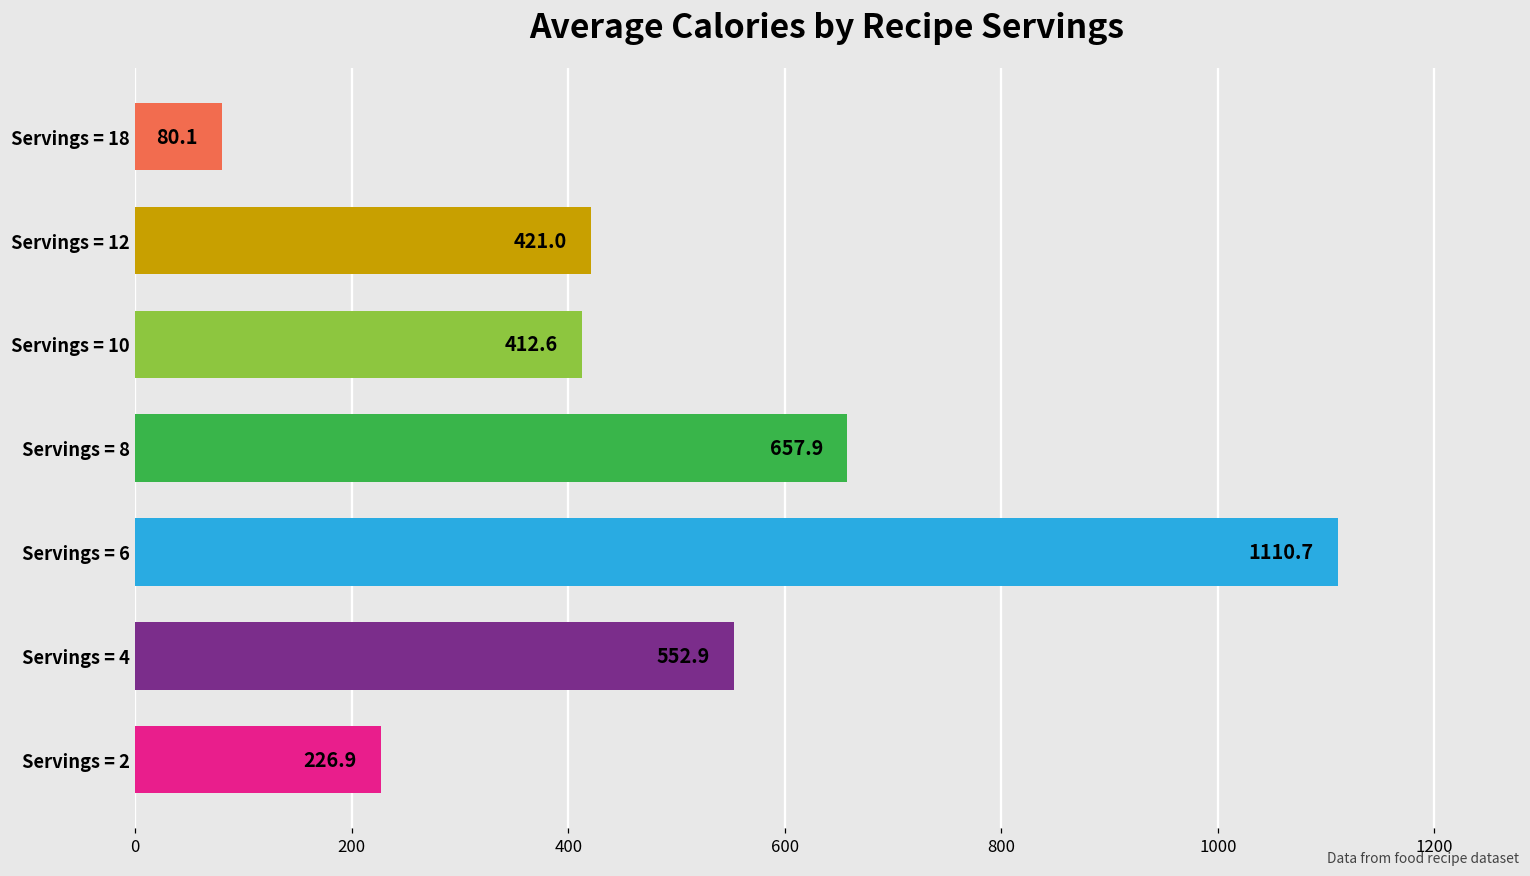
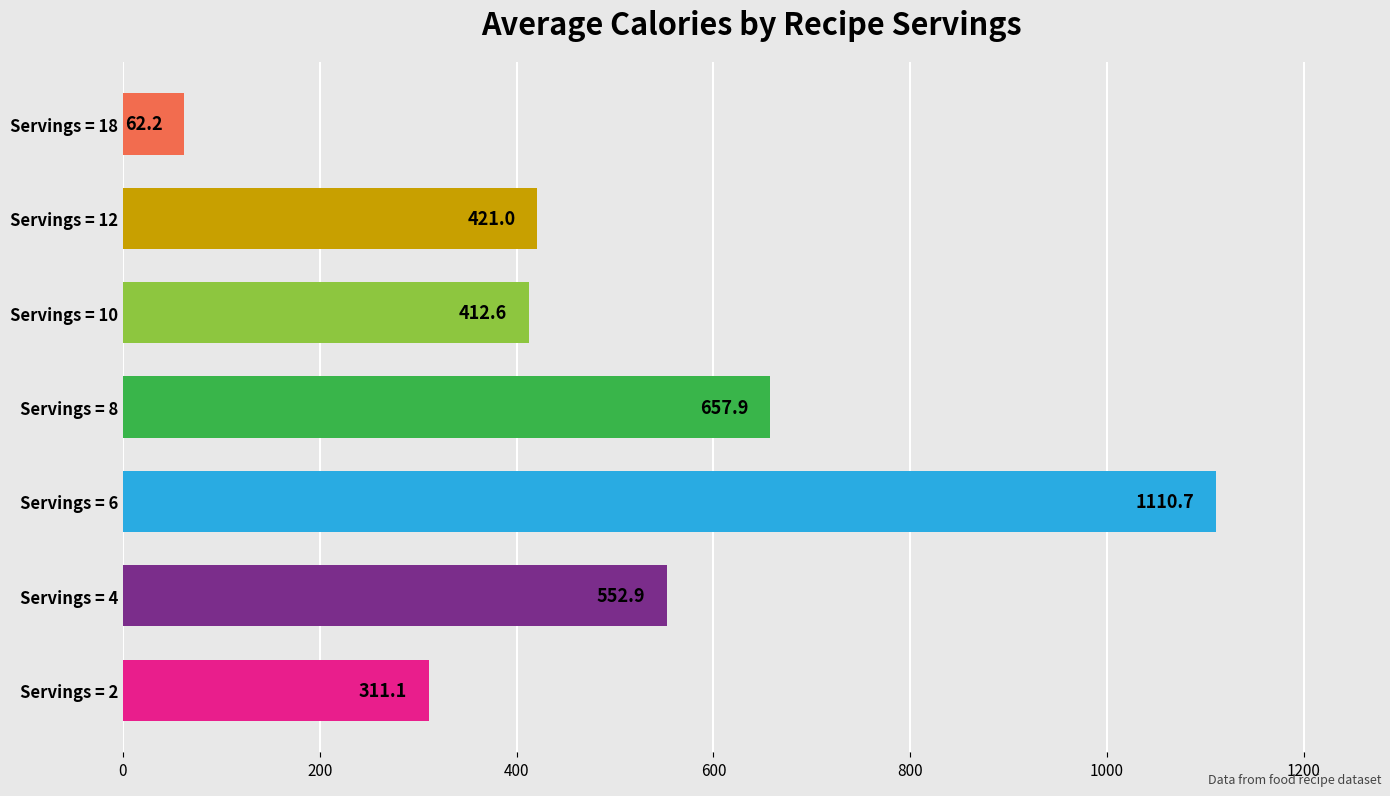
Servings = 18: 80.1 -> 62.2
Servings = 2: 226.9 -> 311.1
